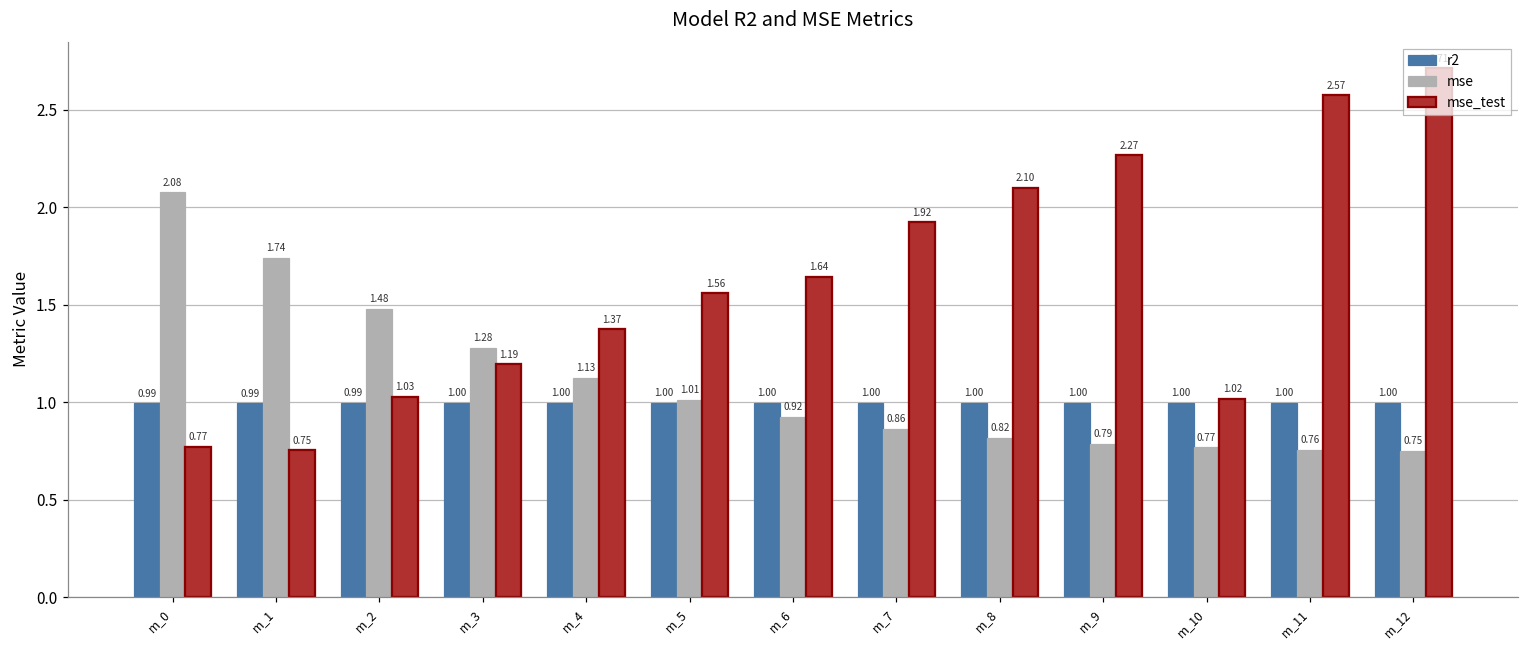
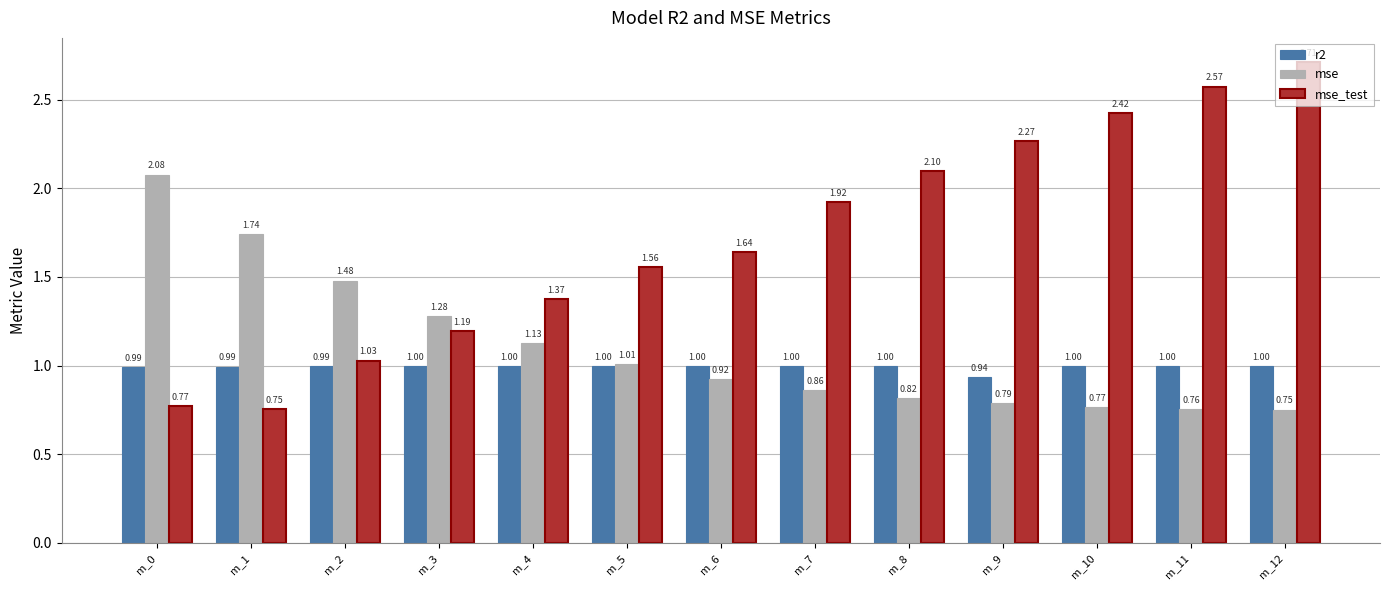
r2, m_9: 1.00 -> 0.94
mse_test, m_10: 1.02 -> 2.42
